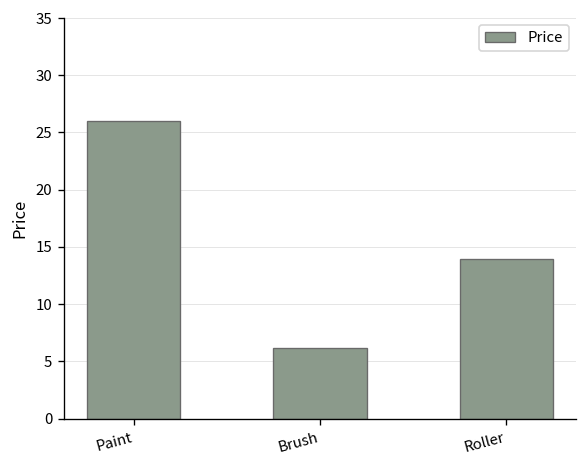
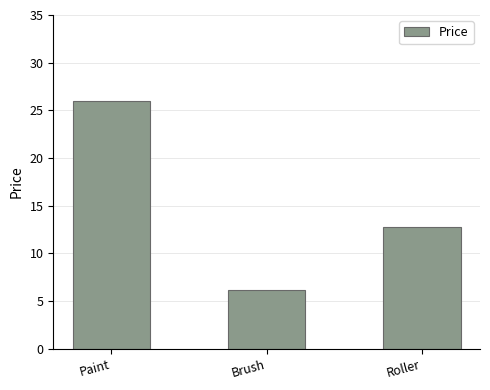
Roller: 14 -> 13
